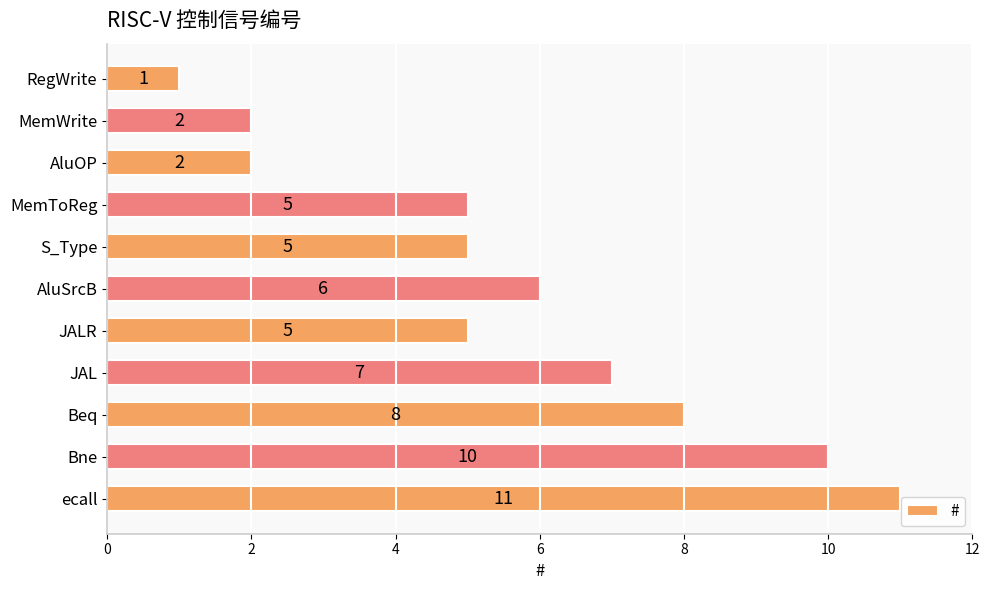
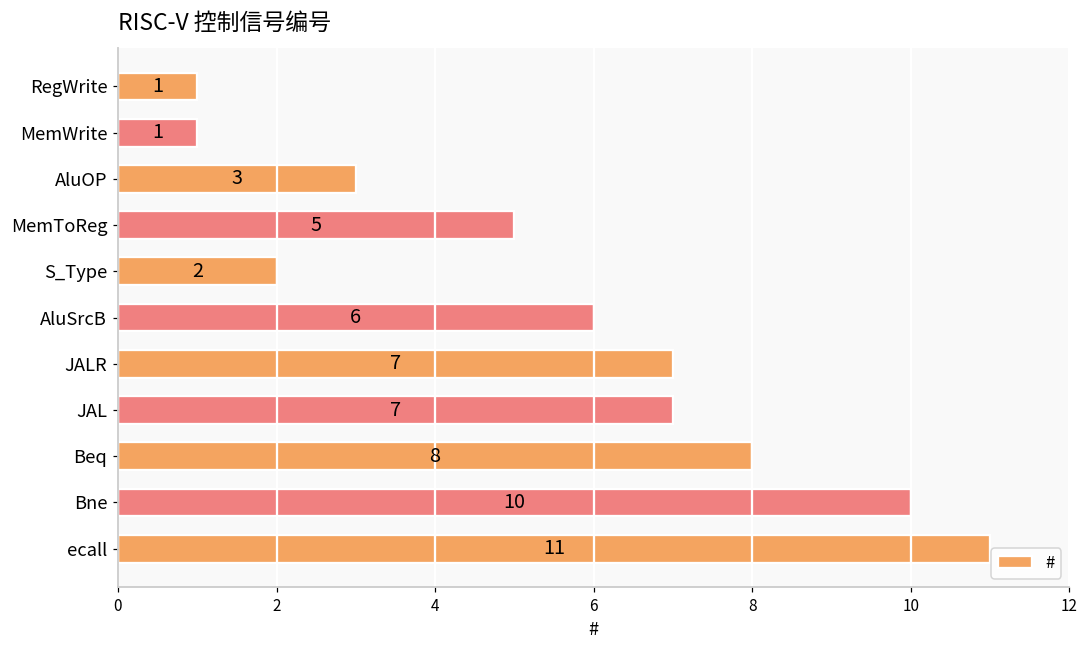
MemWrite: 2 -> 1
AluOP: 2 -> 3
S_Type: 5 -> 2
JALR: 5 -> 7
